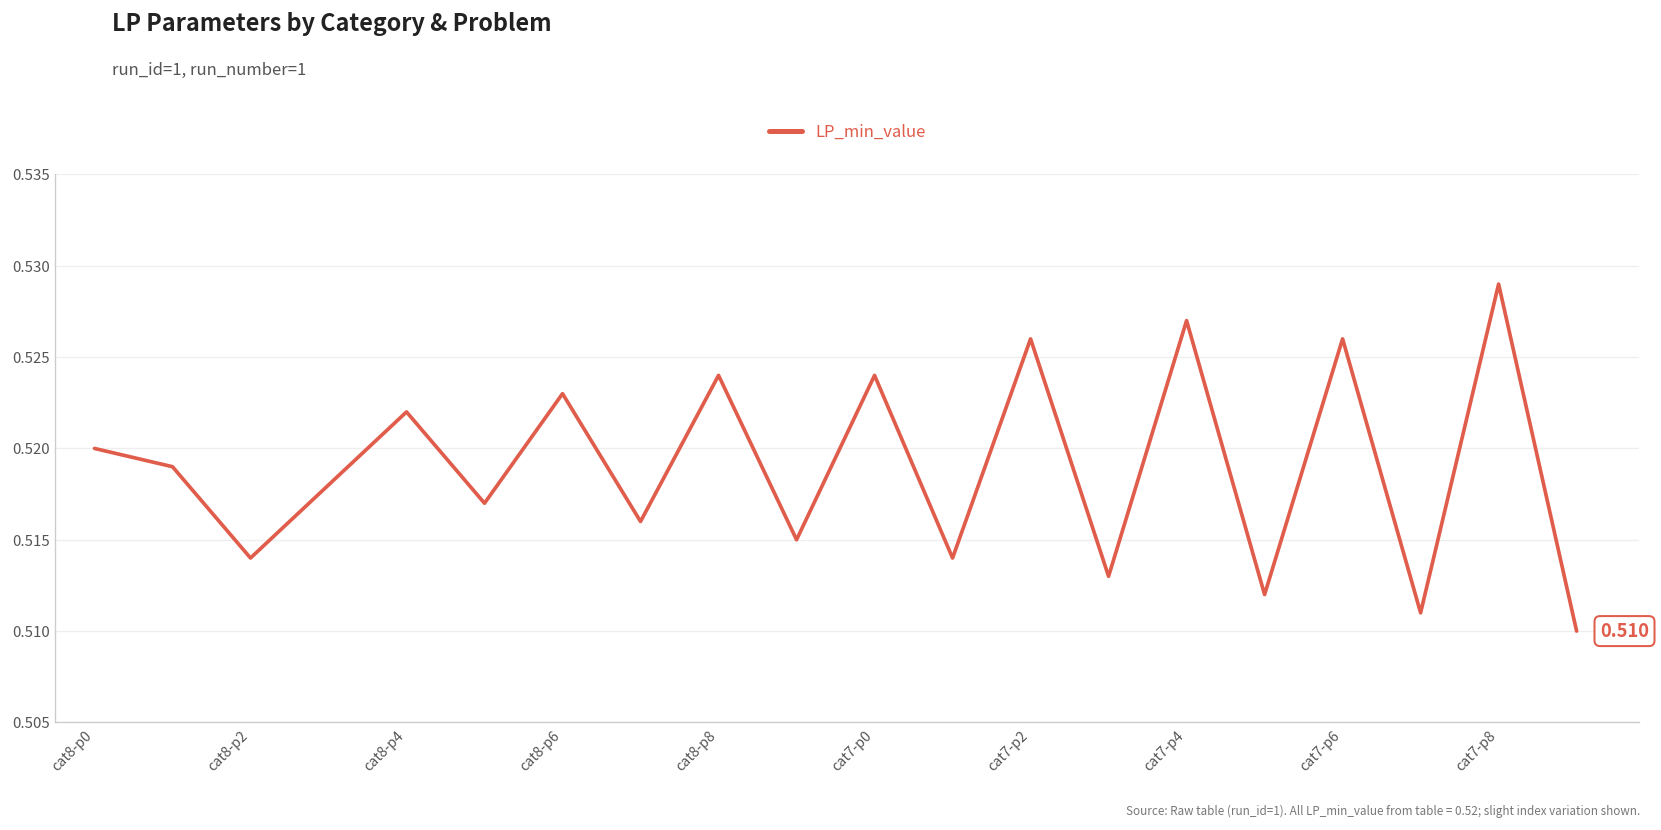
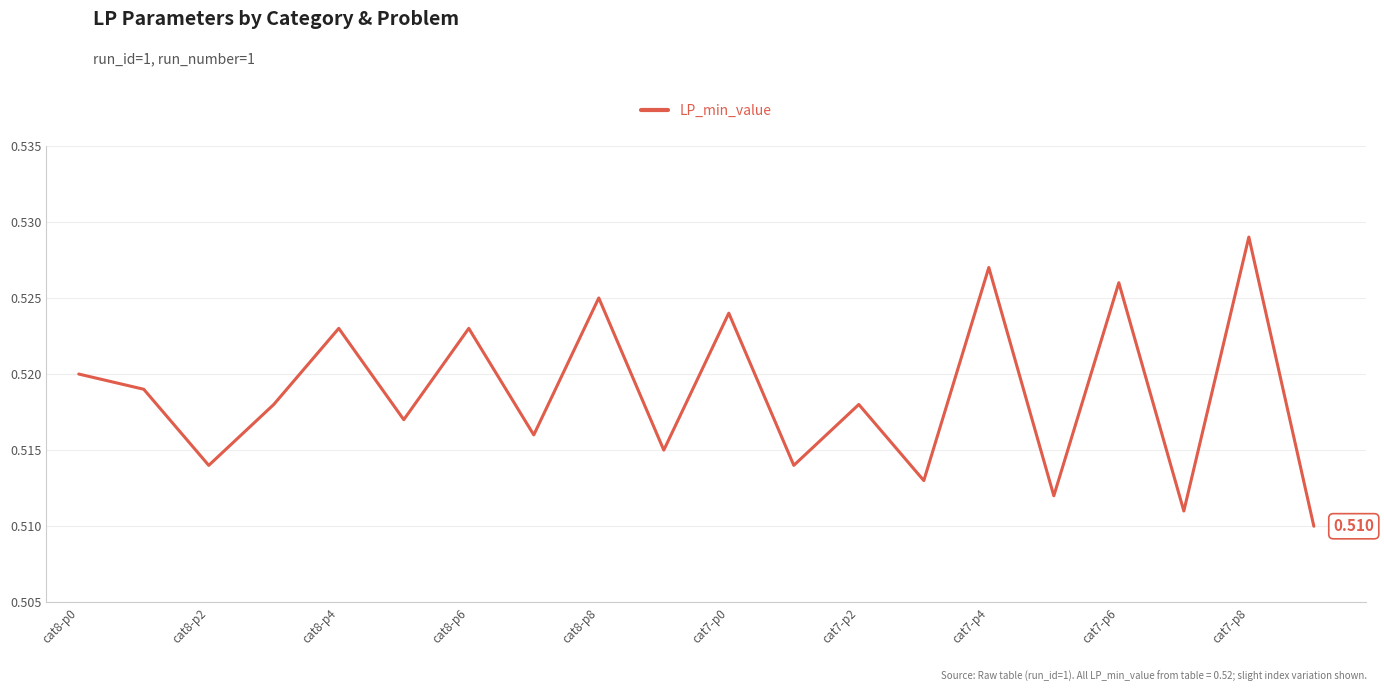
cat8-p4: 0.522 -> 0.523
cat8-p8: 0.524 -> 0.525
cat7-p2: 0.526 -> 0.518
